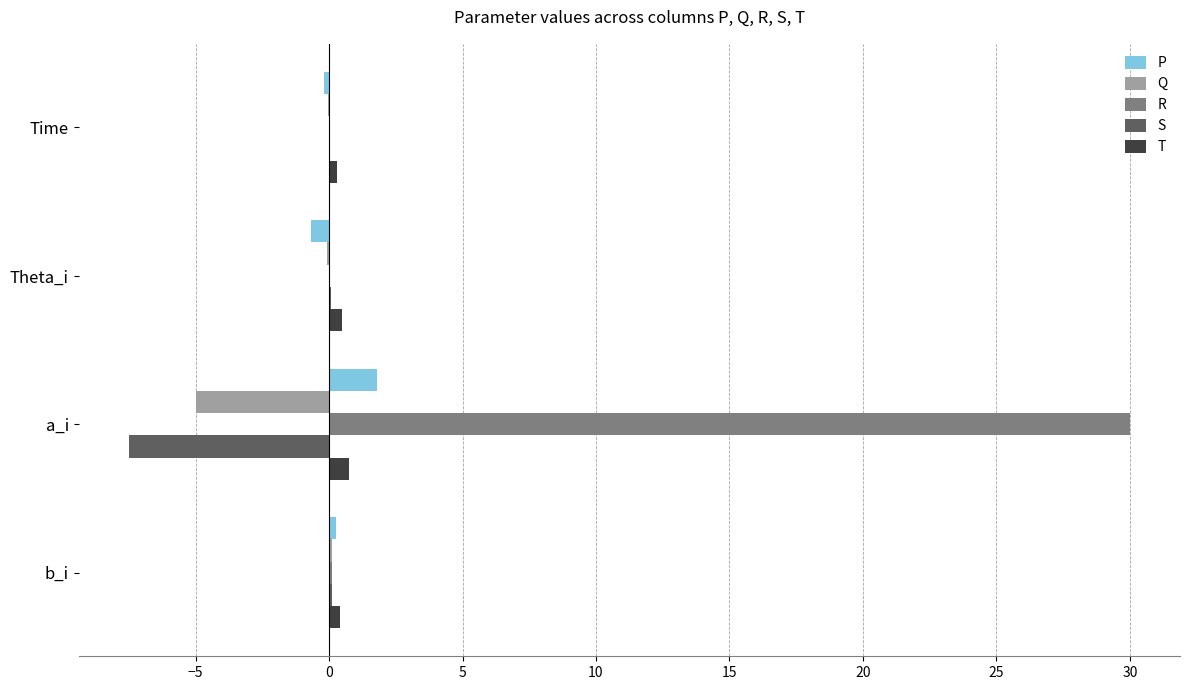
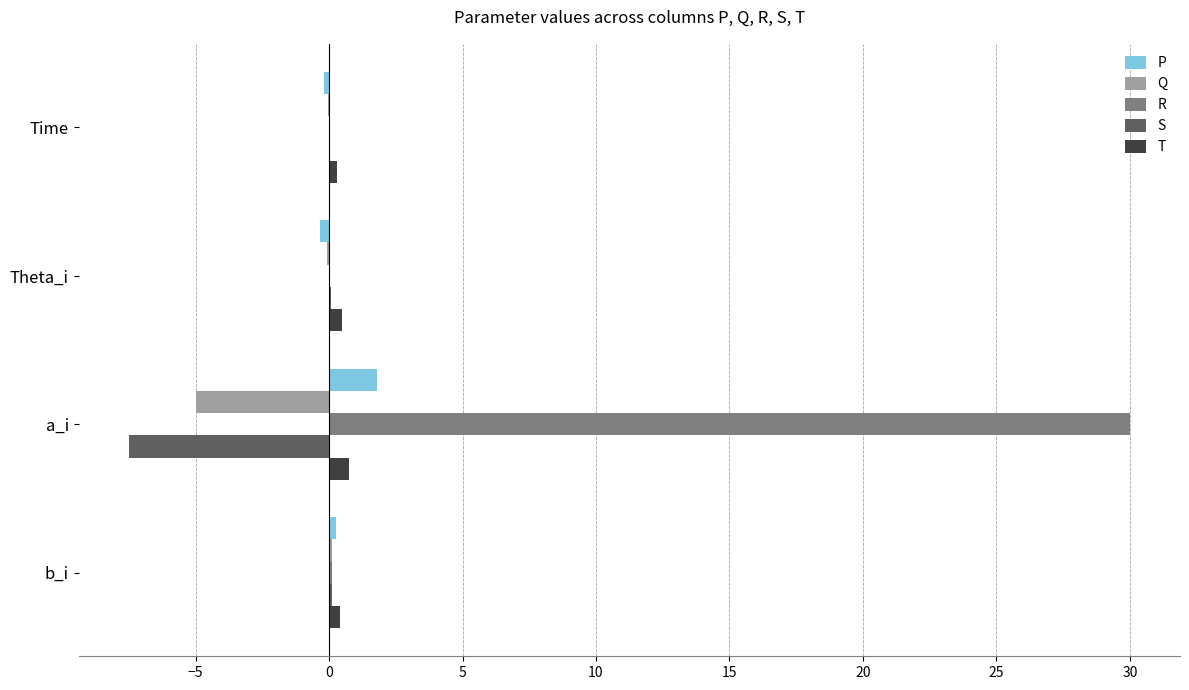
P, Theta_i: -0.7 -> -0.3
